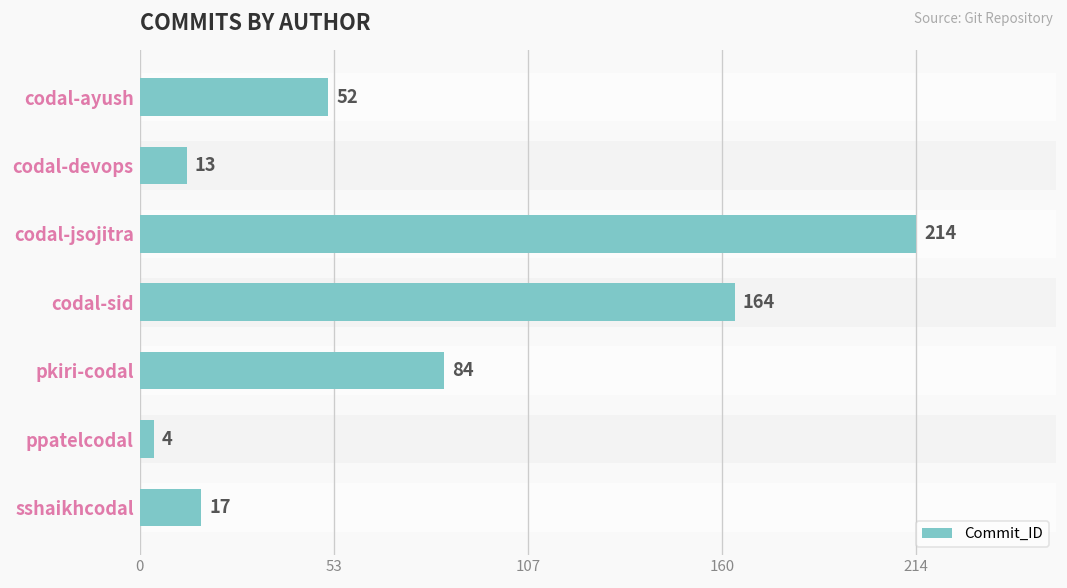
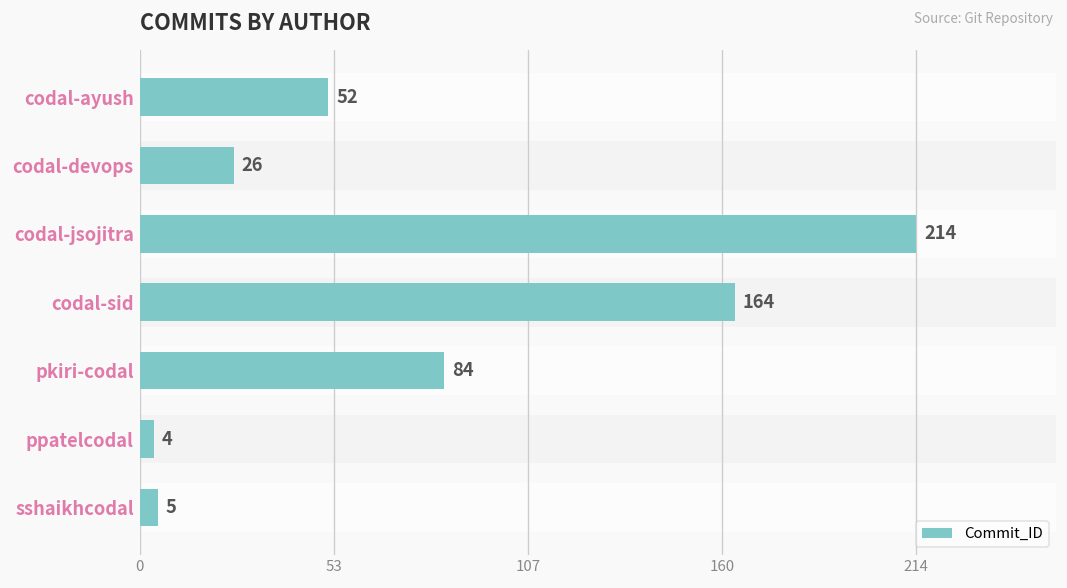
codal-devops: 13 -> 26
sshaikhcodal: 17 -> 5
